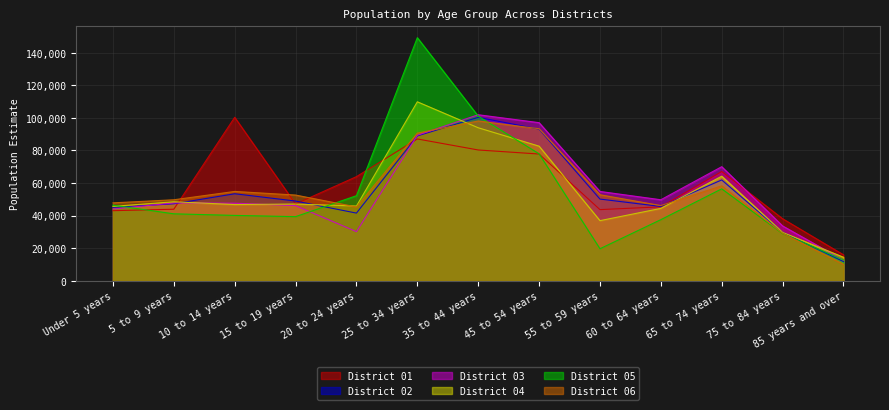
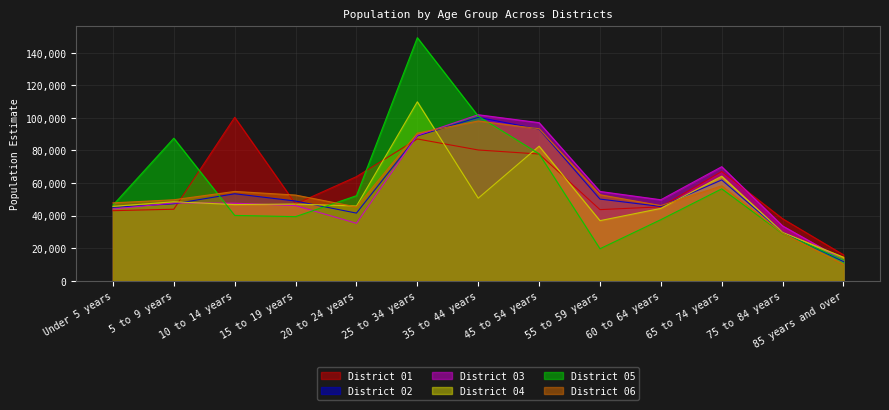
District 05, 5 to 9 years: 41,000 -> 88,000
District 03, 20 to 24 years: 30,000 -> 35,000
District 04, 35 to 44 years: 94,000 -> 51,000
